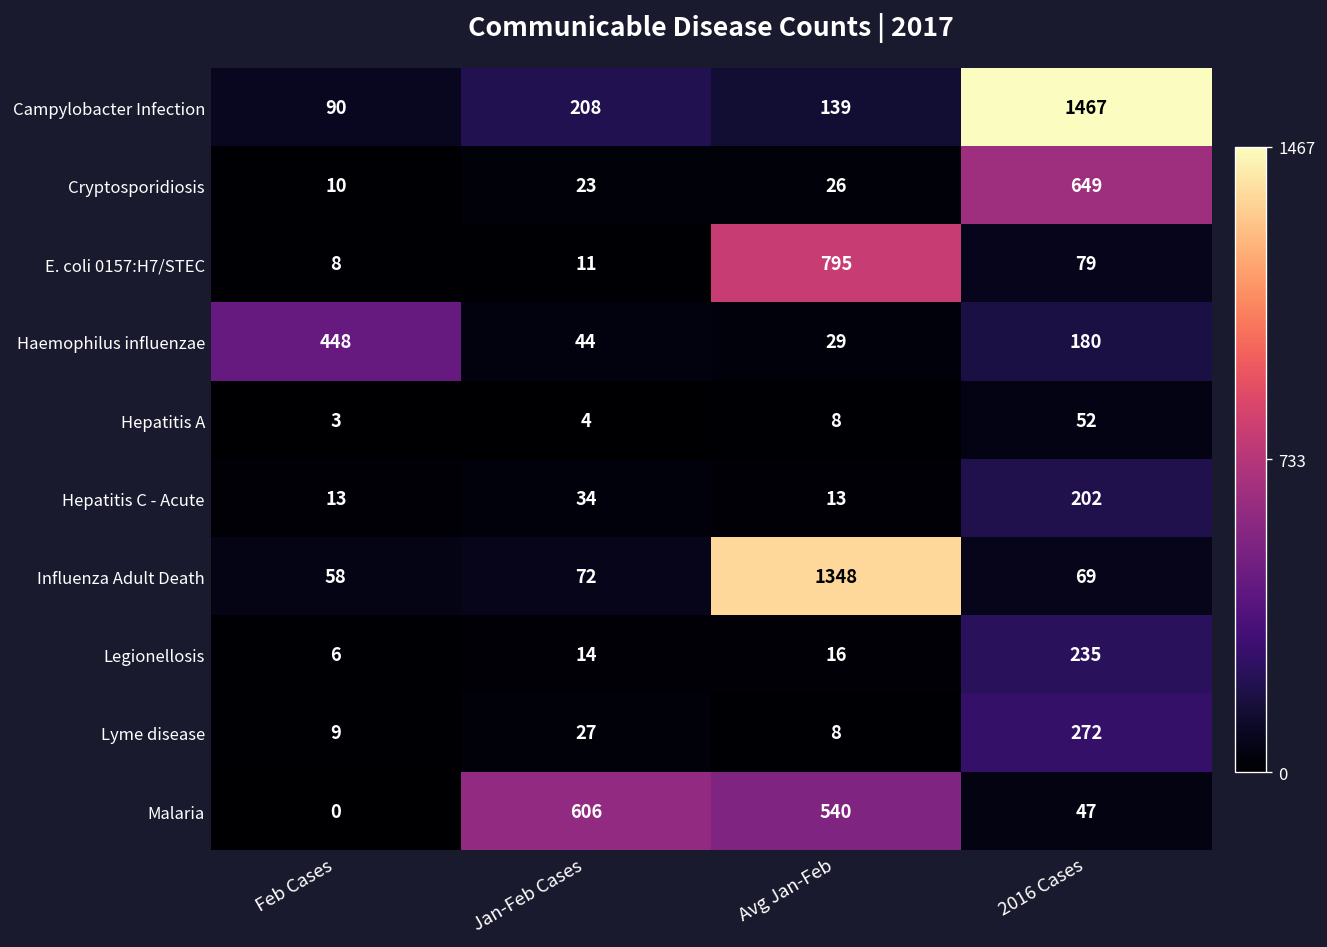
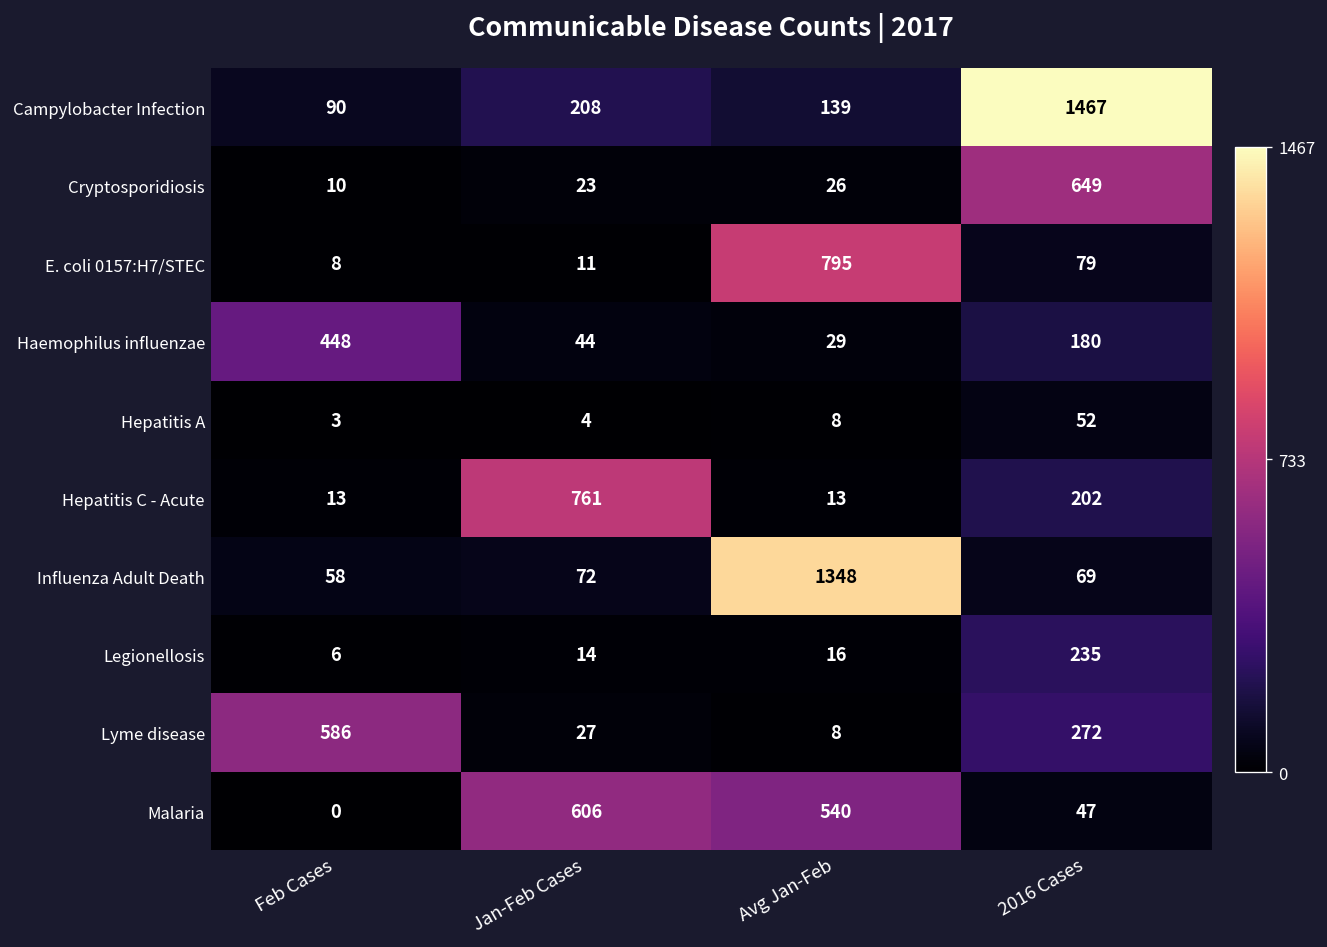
Hepatitis C - Acute, Jan-Feb Cases: 34 -> 761
Lyme disease, Feb Cases: 9 -> 586
